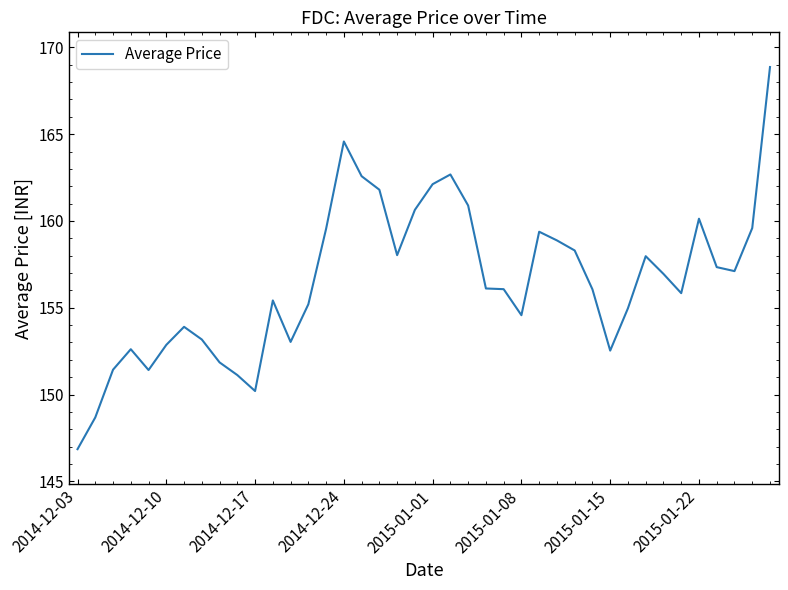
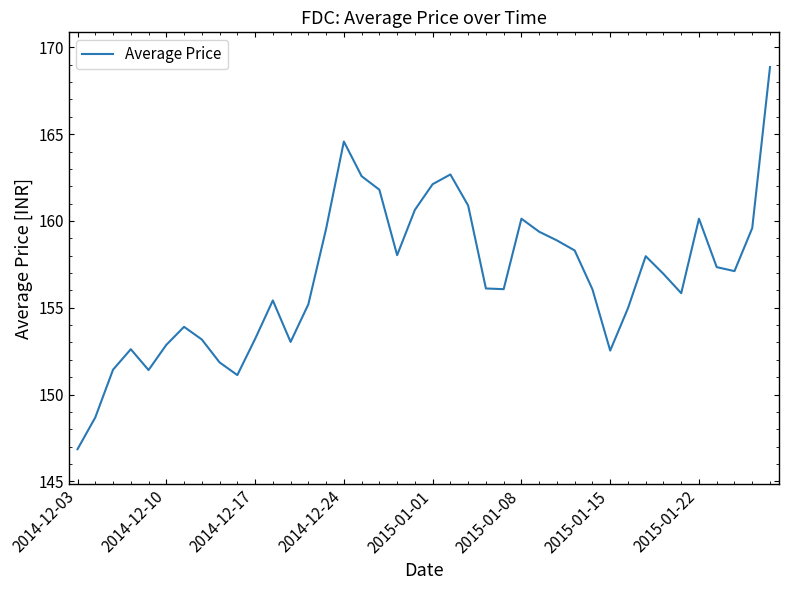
2014-12-17: 150.2 -> 153.2
2015-01-08: 154.6 -> 160.1
